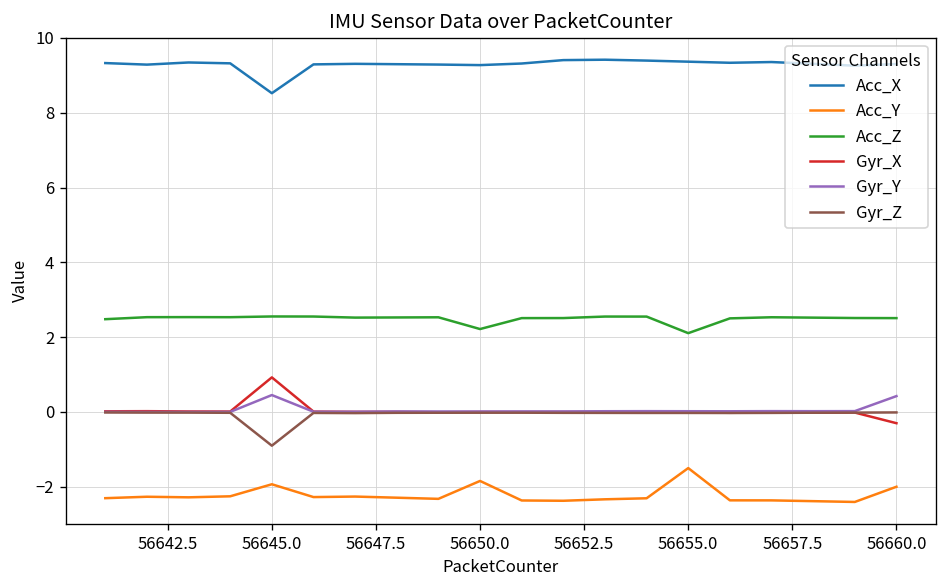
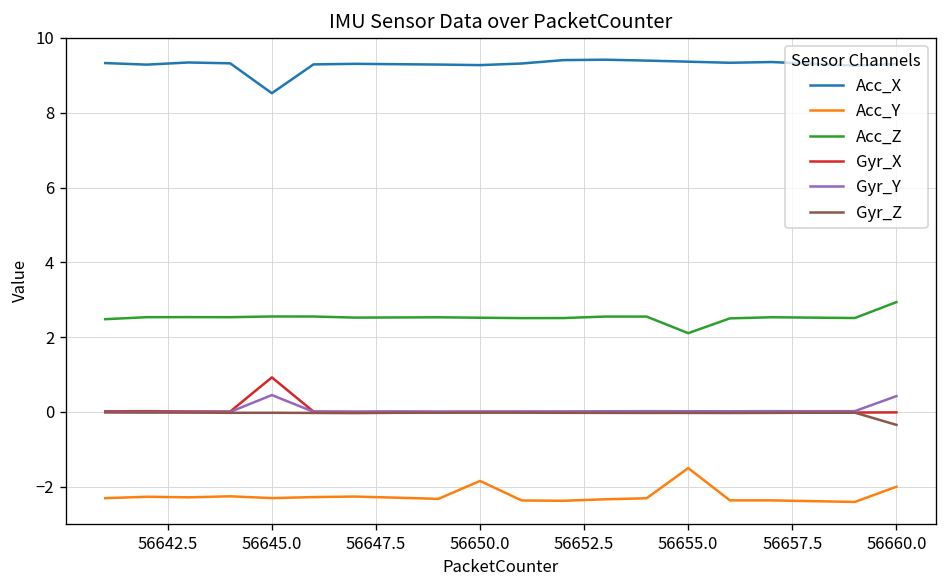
Acc_Y, 56645.0: -1.9 -> -2.3
Gyr_Z, 56645.0: -0.9 -> 0.0
Acc_Z, 56650.0: 2.2 -> 2.5
Acc_Z, 56660.0: 2.5 -> 2.9
Gyr_X, 56660.0: -0.3 -> 0.0
Gyr_Z, 56660.0: 0.0 -> -0.3
